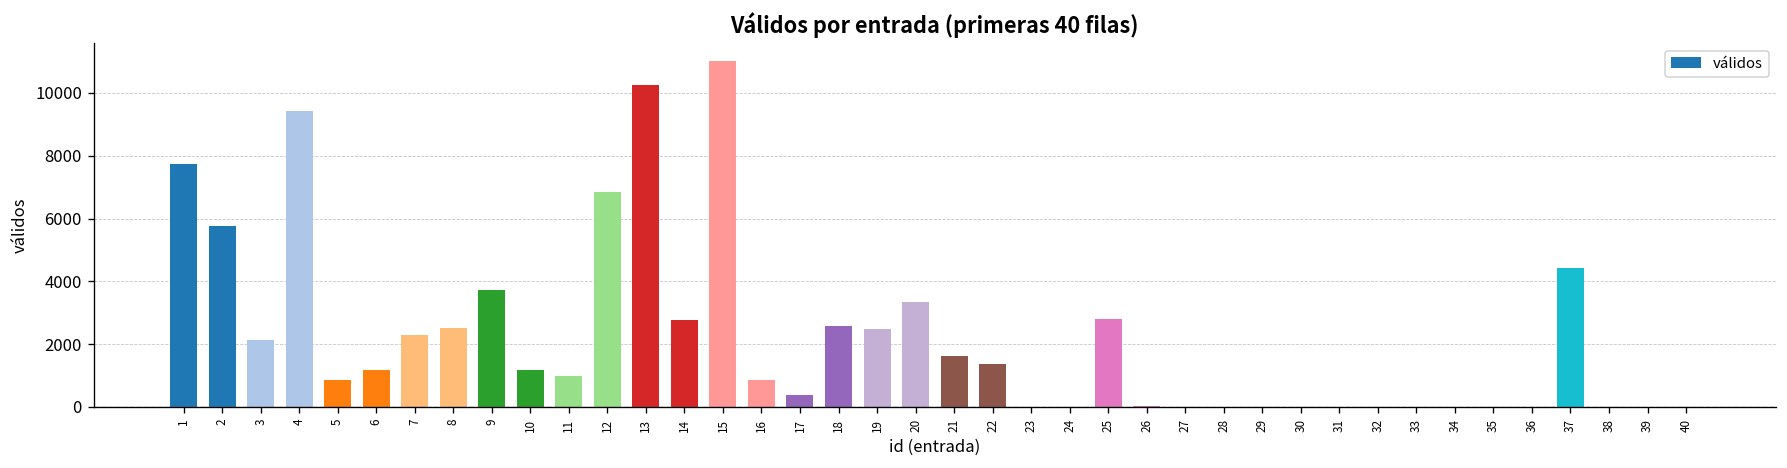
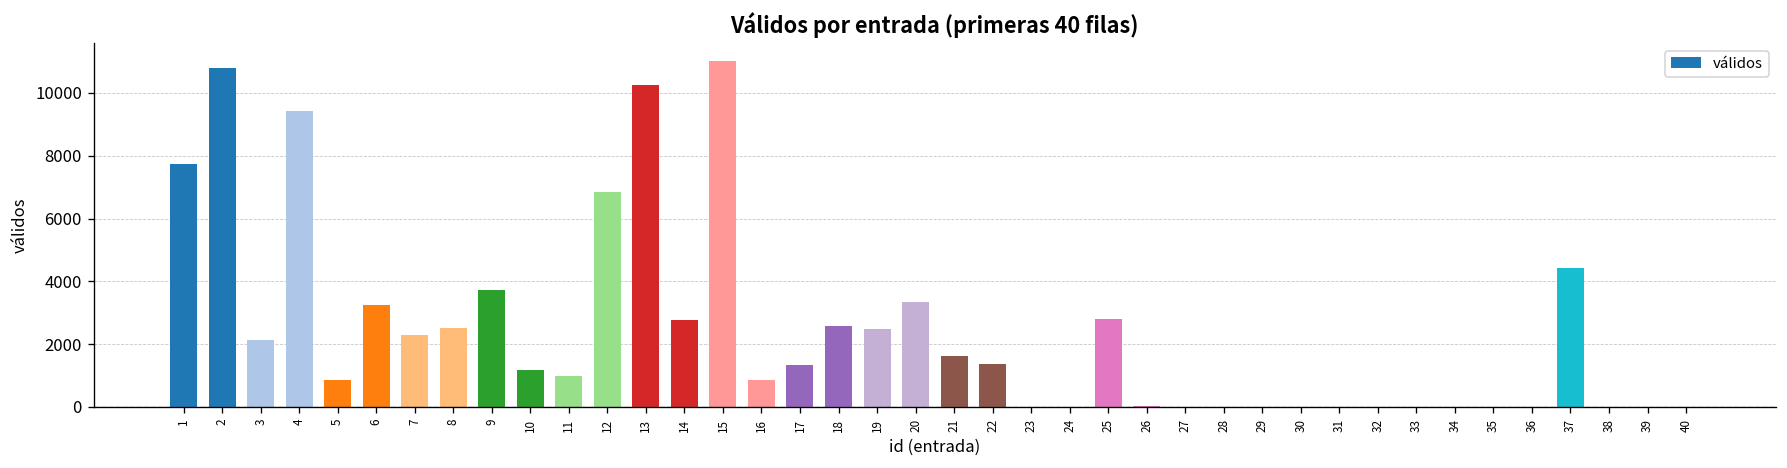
2: 5700 -> 10800
6: 1200 -> 3300
17: 400 -> 1400
